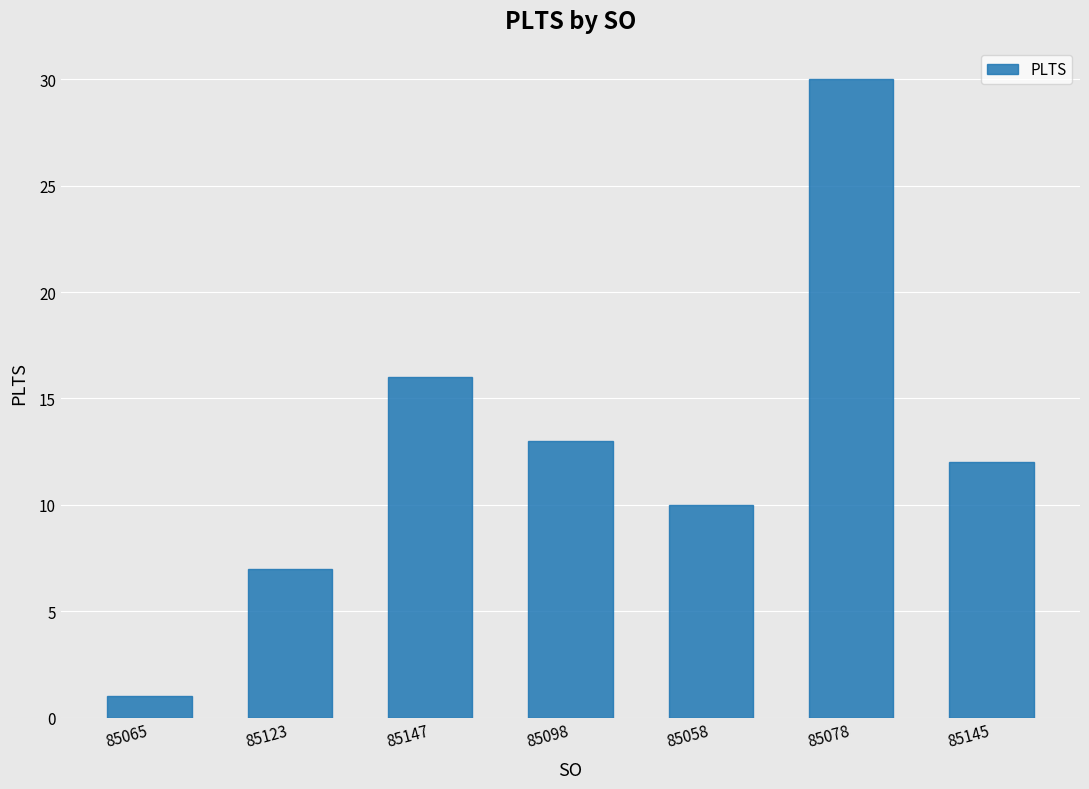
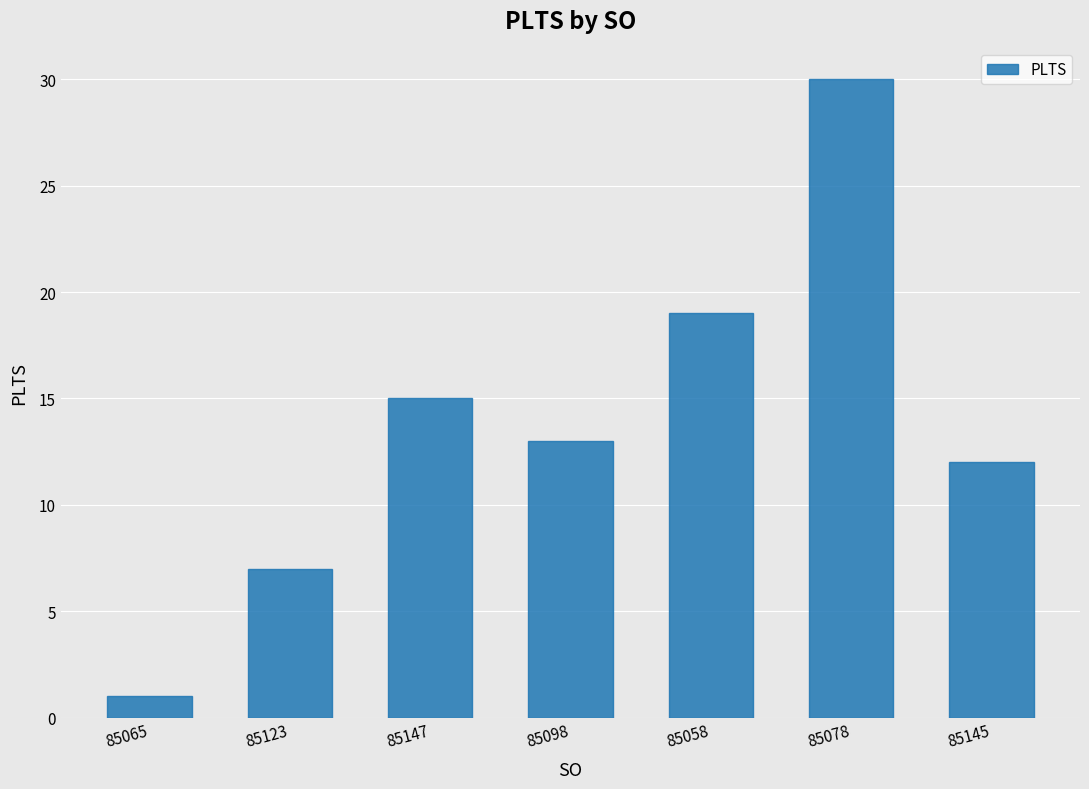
85147: 16 -> 15
85058: 10 -> 19
